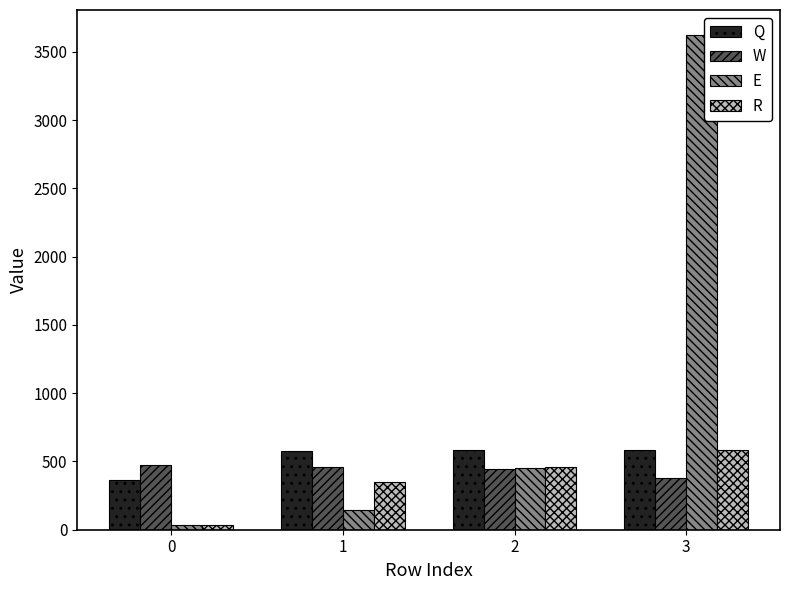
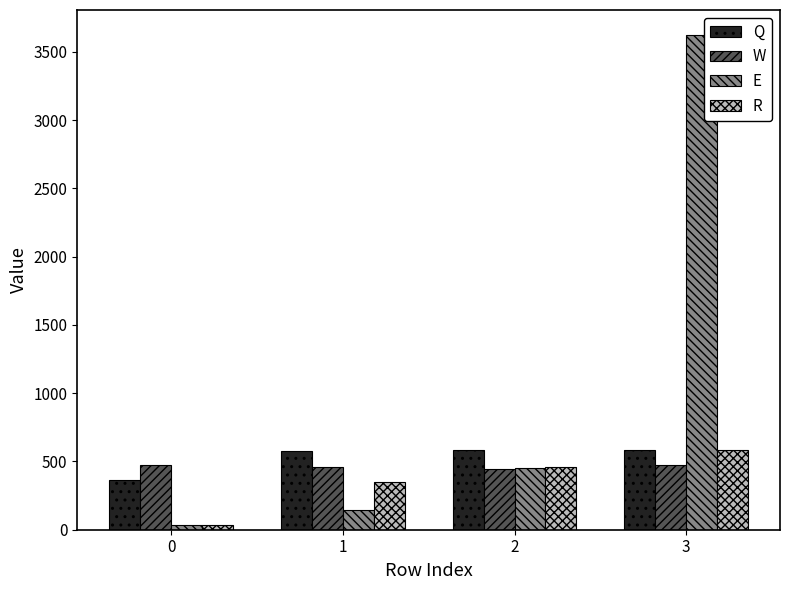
W, 3: 380 -> 470
